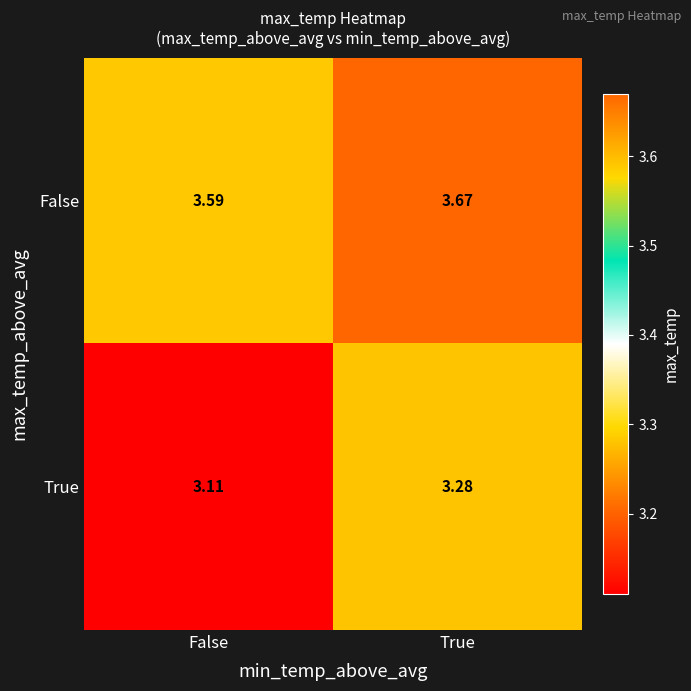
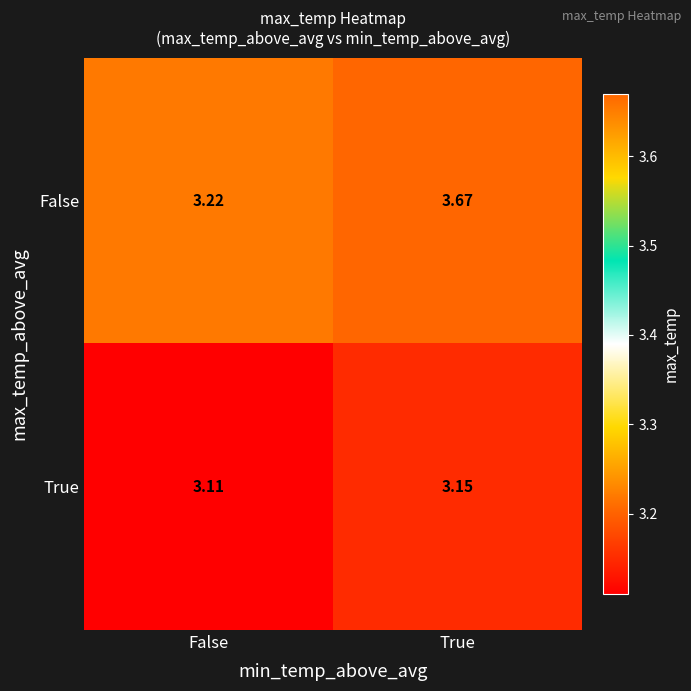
False, False: 3.59 -> 3.22
True, True: 3.28 -> 3.15
